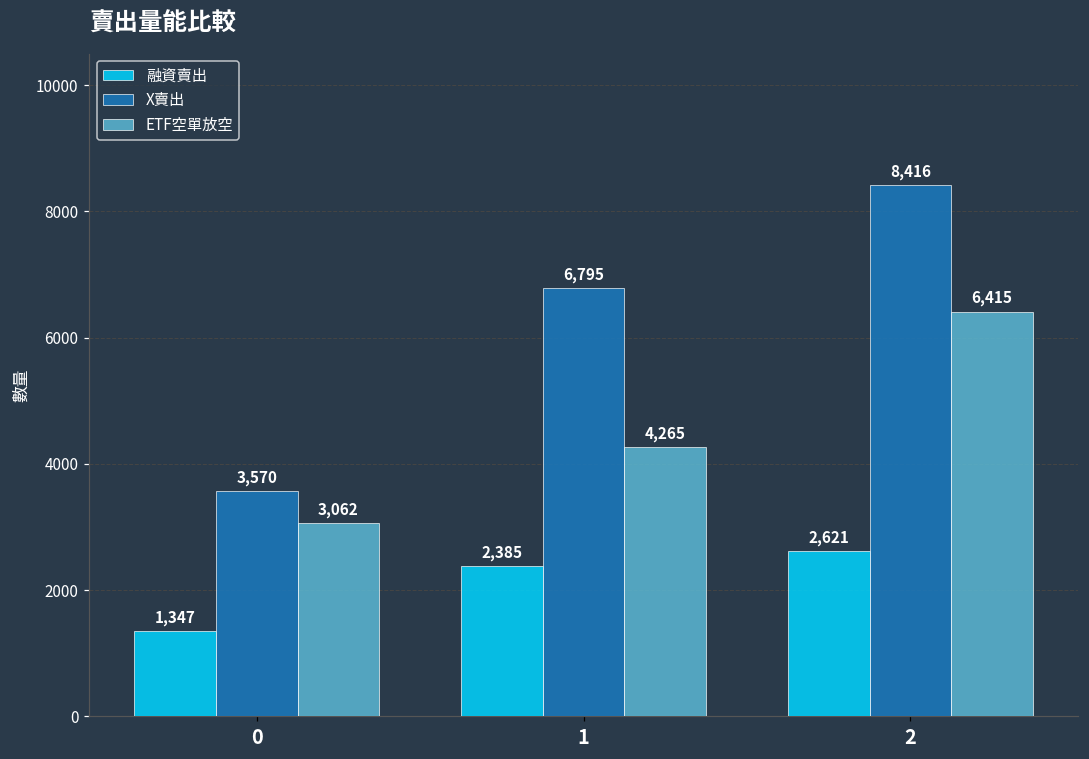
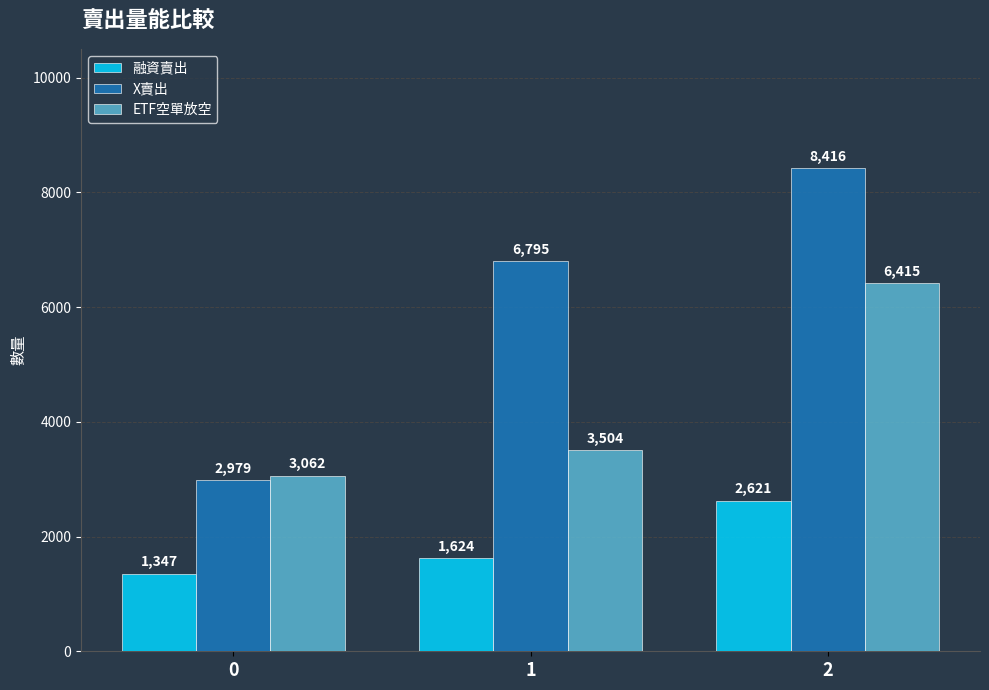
X賣出, 0: 3,570 -> 2,979
融資賣出, 1: 2,385 -> 1,624
ETF空單放空, 1: 4,265 -> 3,504
